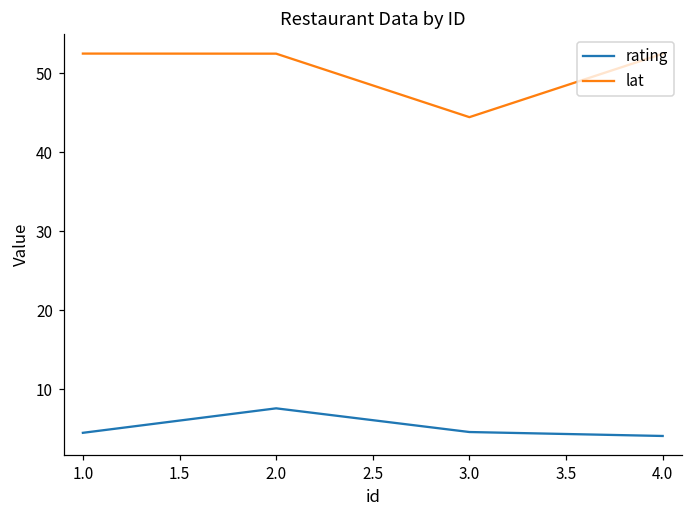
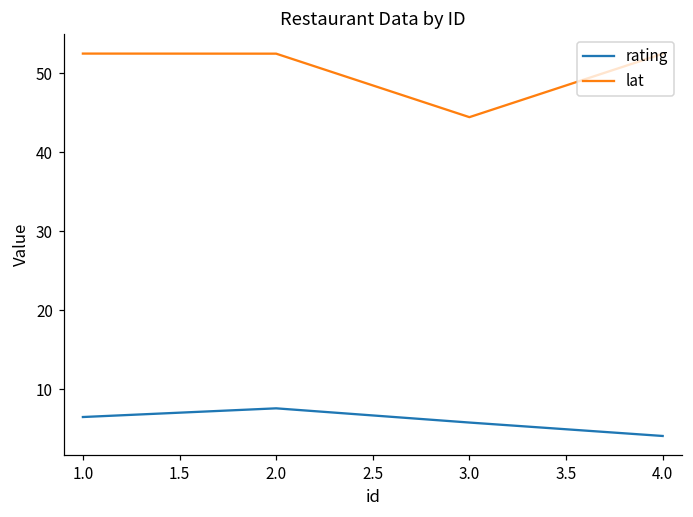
rating, 1.0: 5 -> 7
rating, 3.0: 5 -> 6
